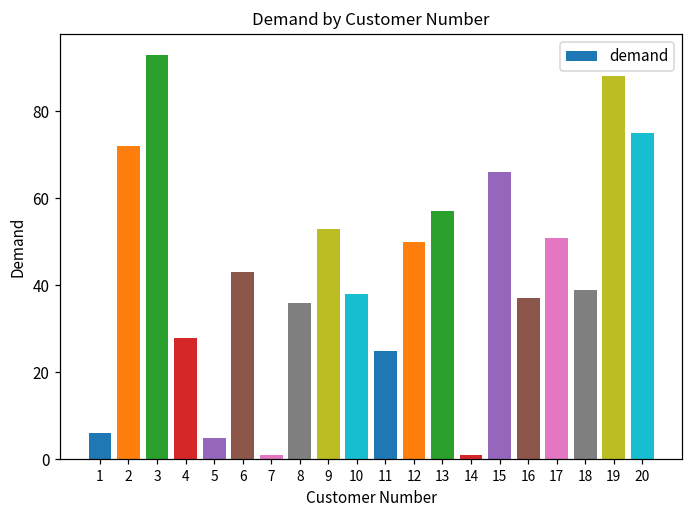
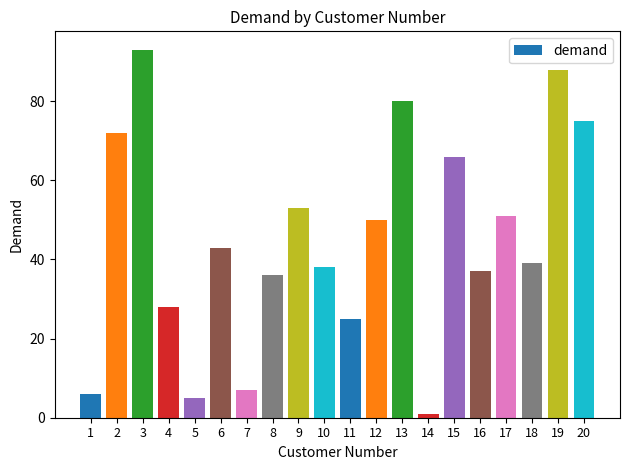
7: 1 -> 7
13: 57 -> 80
